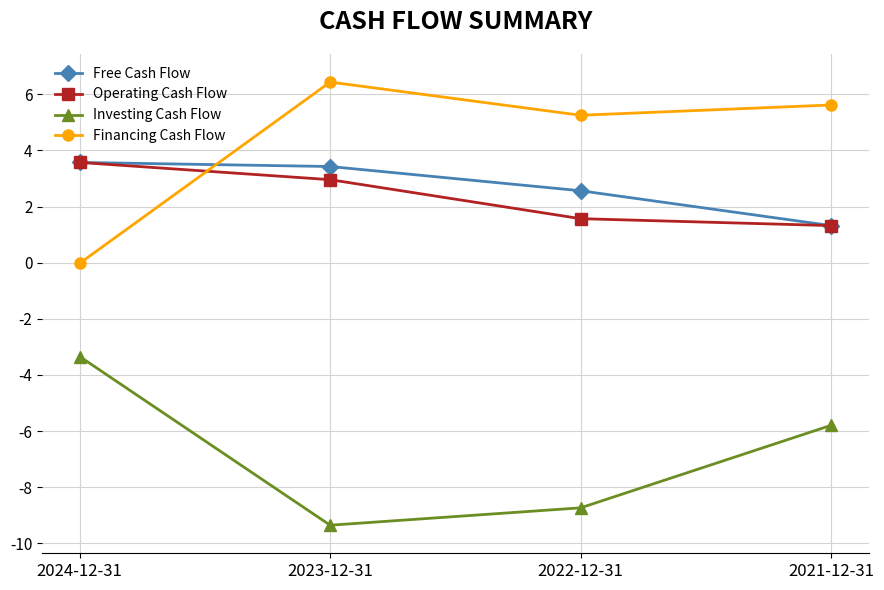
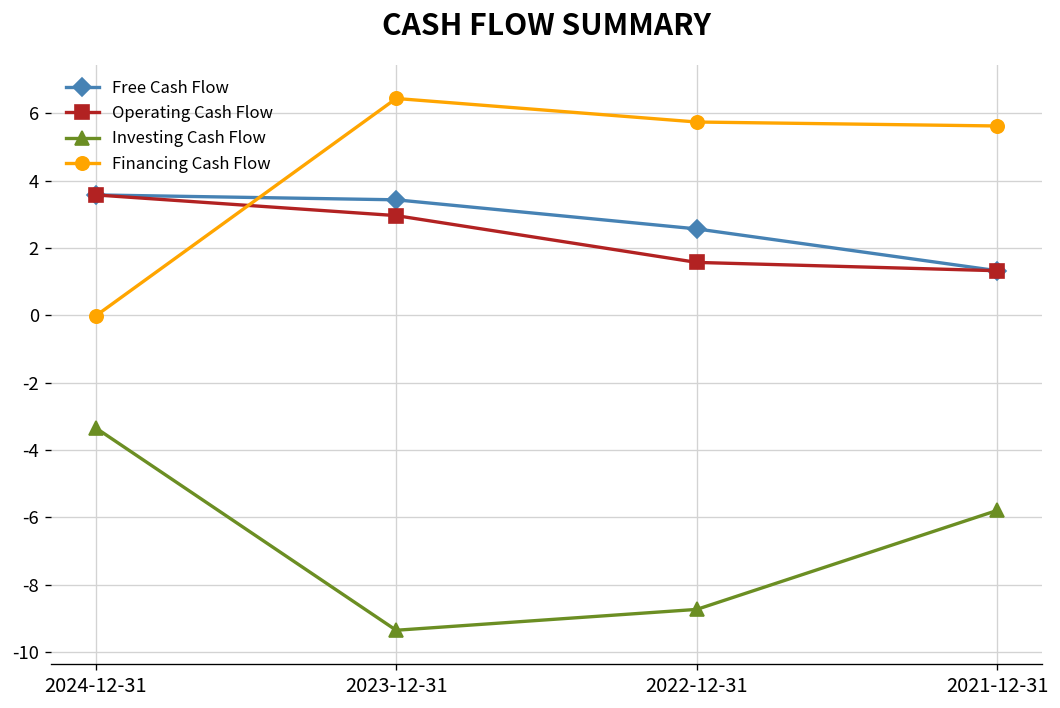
Financing Cash Flow, 2022-12-31: 5.3 -> 5.7
